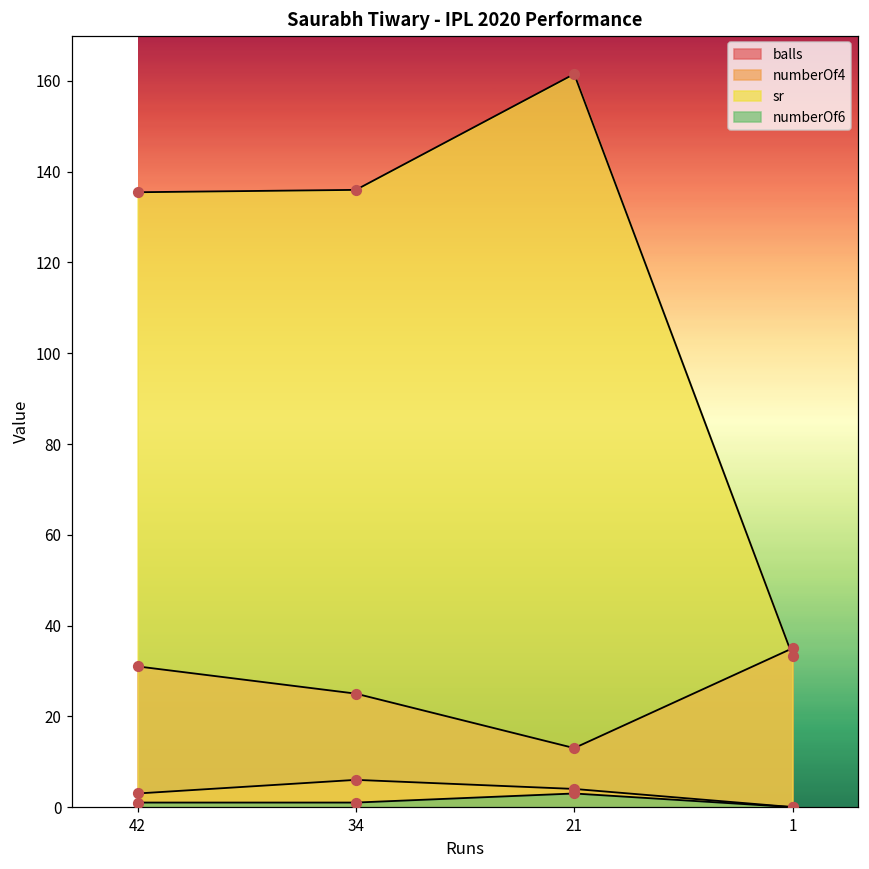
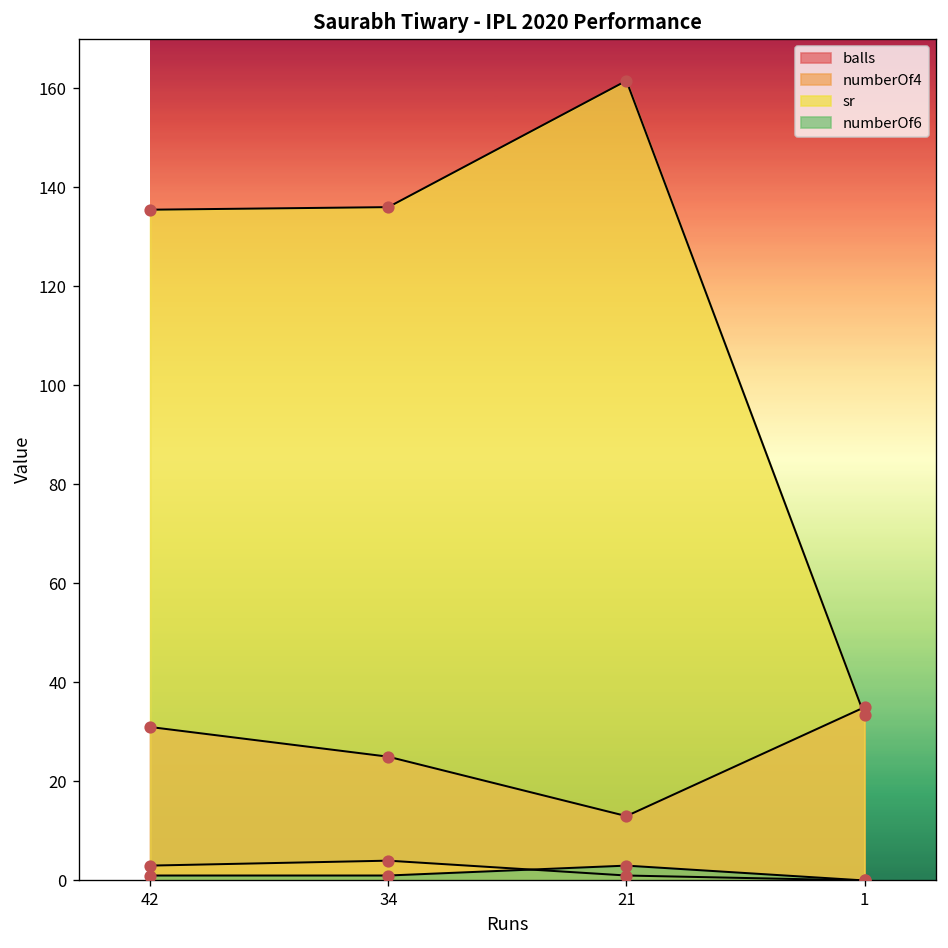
numberOf4, 34: 6 -> 4
numberOf4, 21: 4 -> 1
